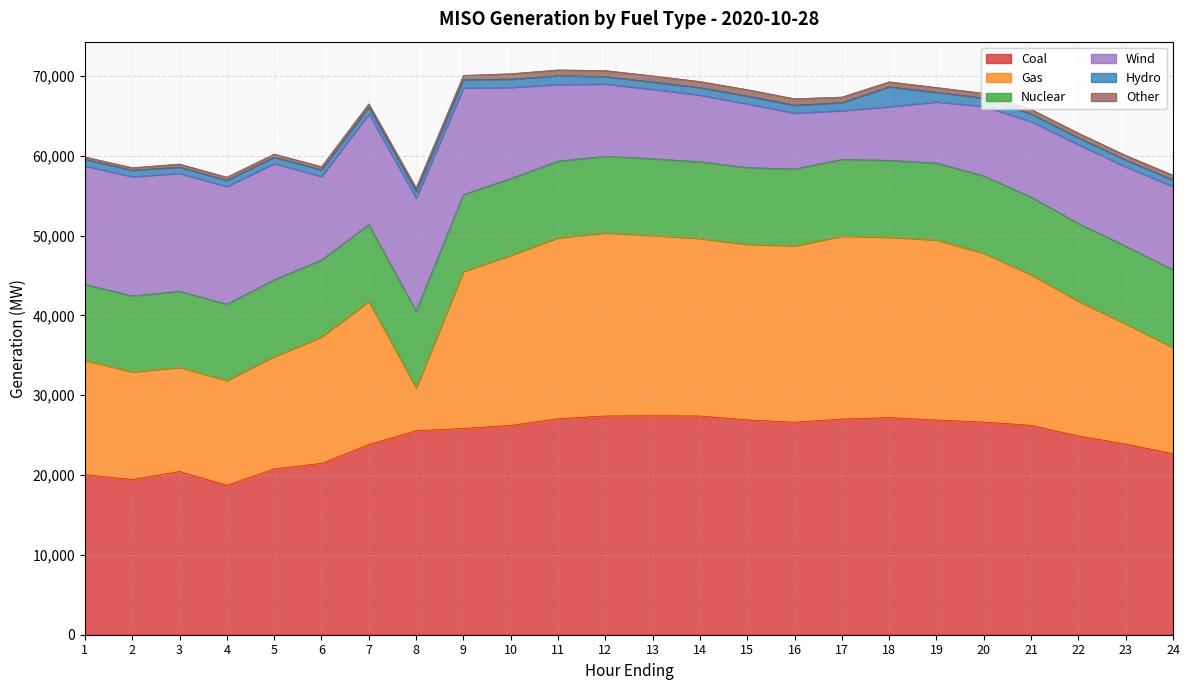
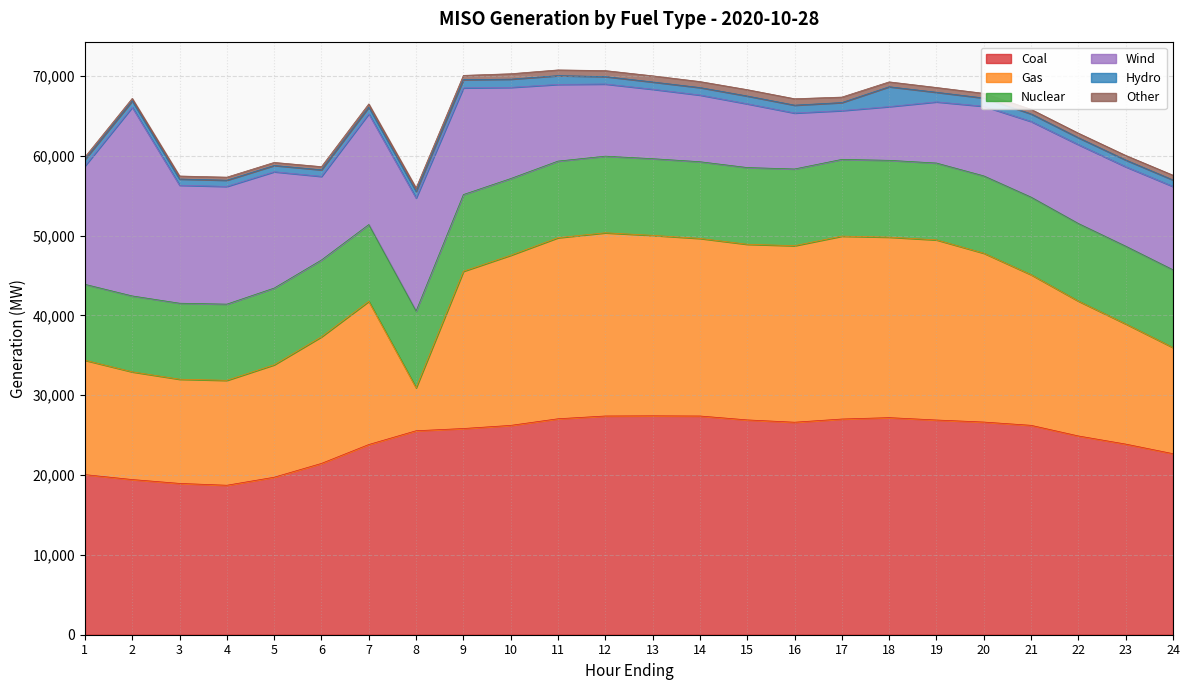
Wind, 2: 15,000 -> 24,000
Coal, 3: 20,000 -> 19,000
Coal, 5: 21,000 -> 20,000
